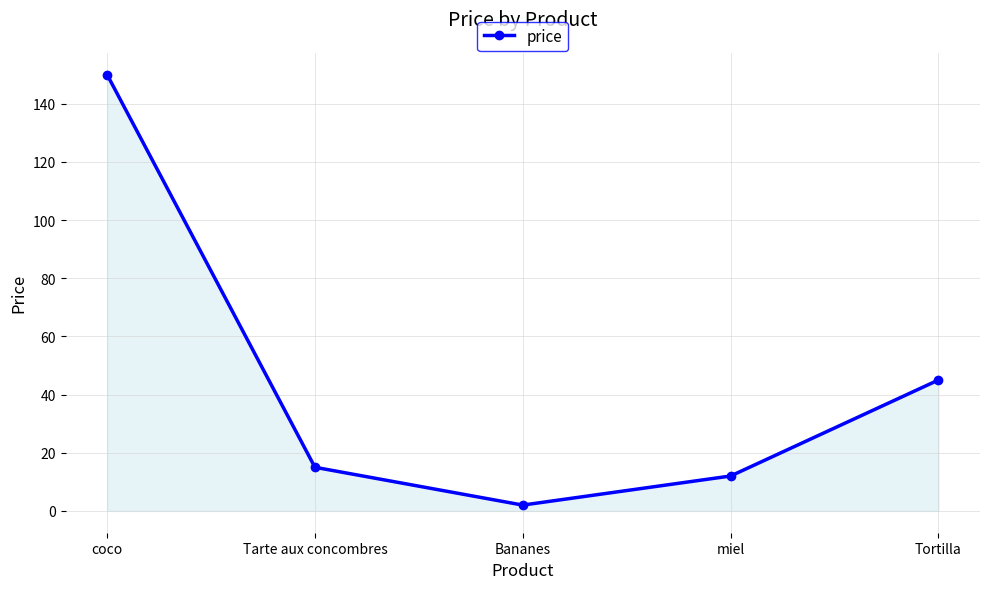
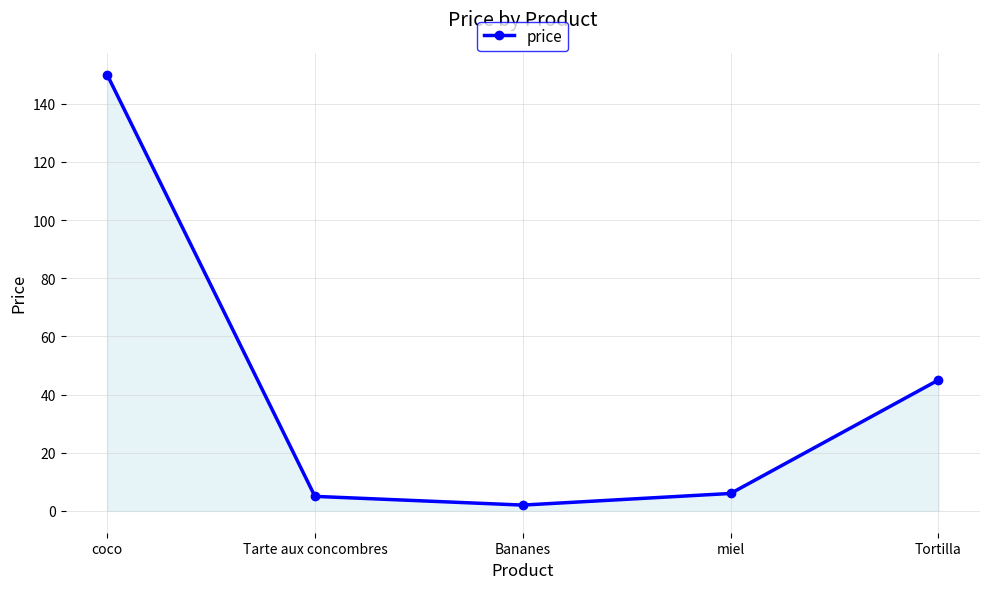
Tarte aux concombres: 15 -> 5
miel: 12 -> 6
